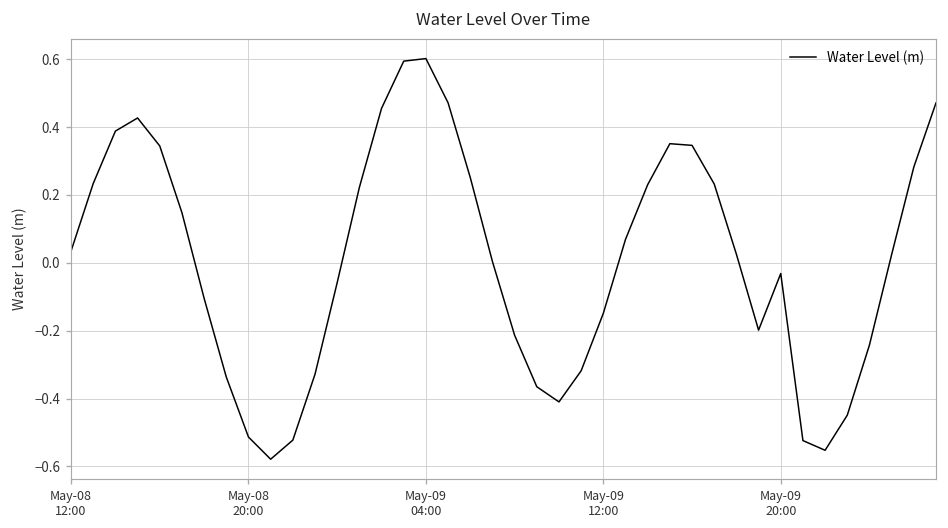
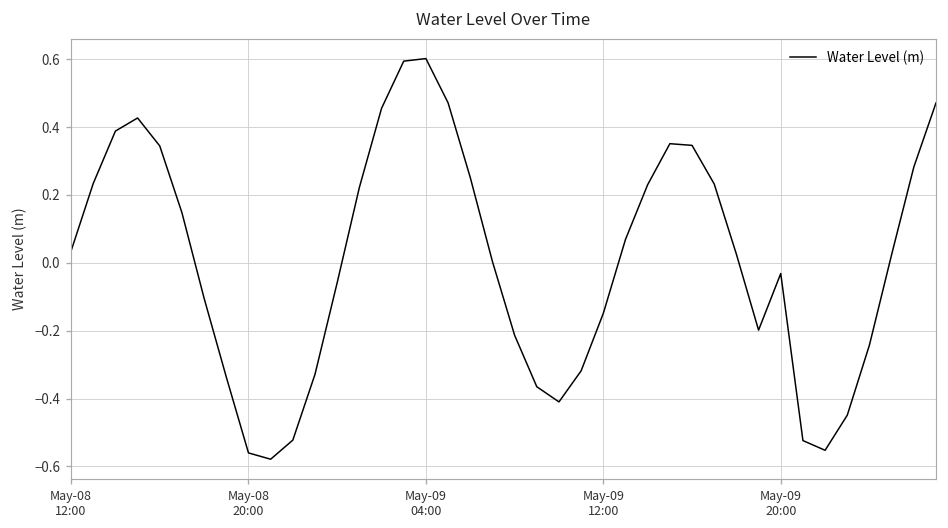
May-08 20:00: -0.51 -> -0.56
